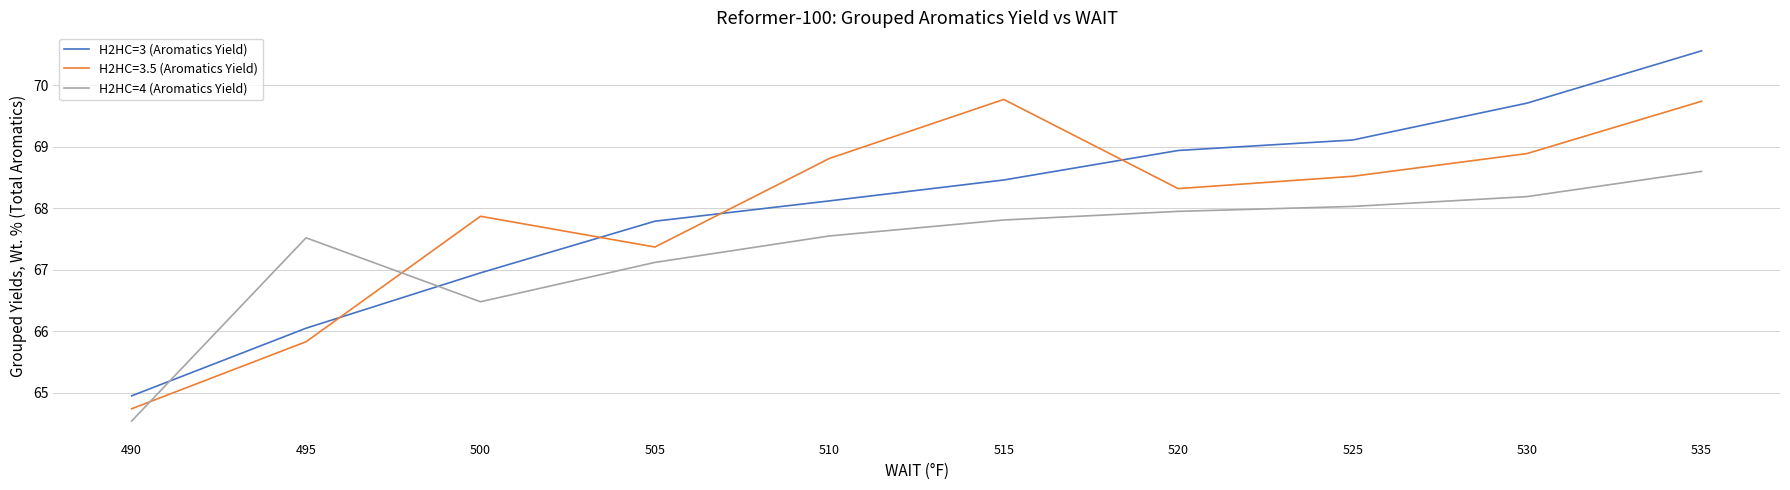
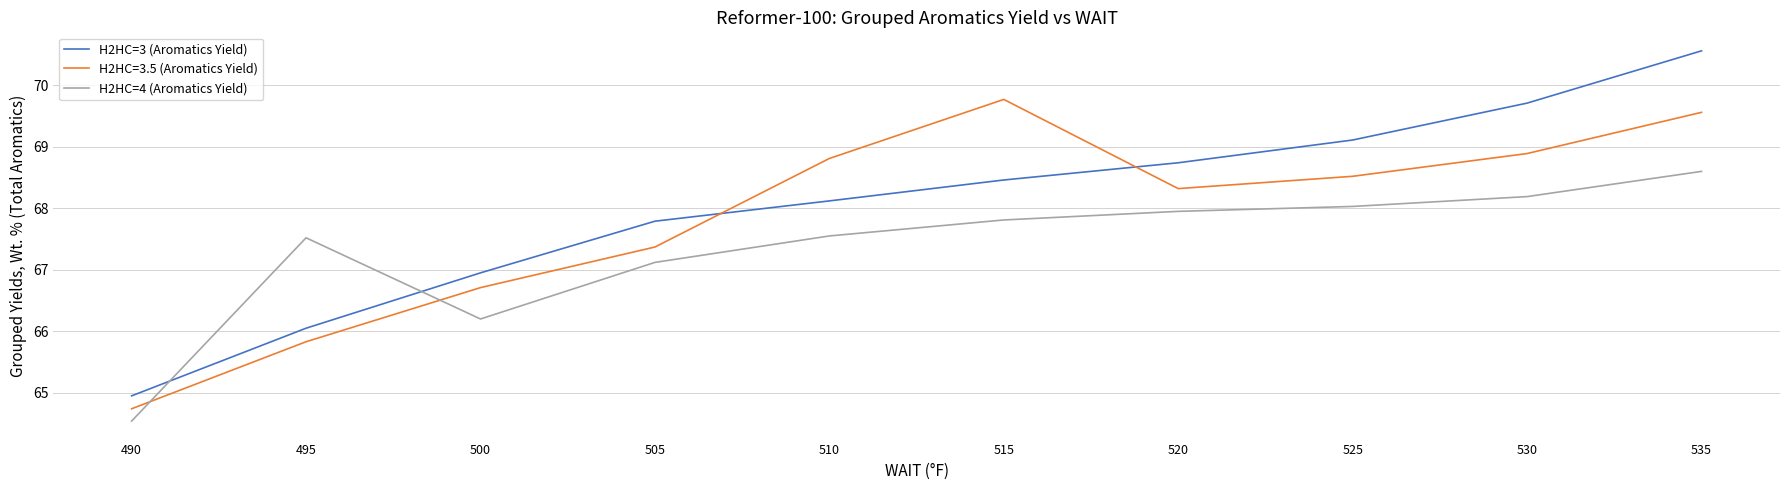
H2HC=3.5 (Aromatics Yield), 500: 67.9 -> 66.7
H2HC=4 (Aromatics Yield), 500: 66.5 -> 66.2
H2HC=3 (Aromatics Yield), 520: 68.9 -> 68.7
H2HC=3.5 (Aromatics Yield), 535: 69.7 -> 69.6
